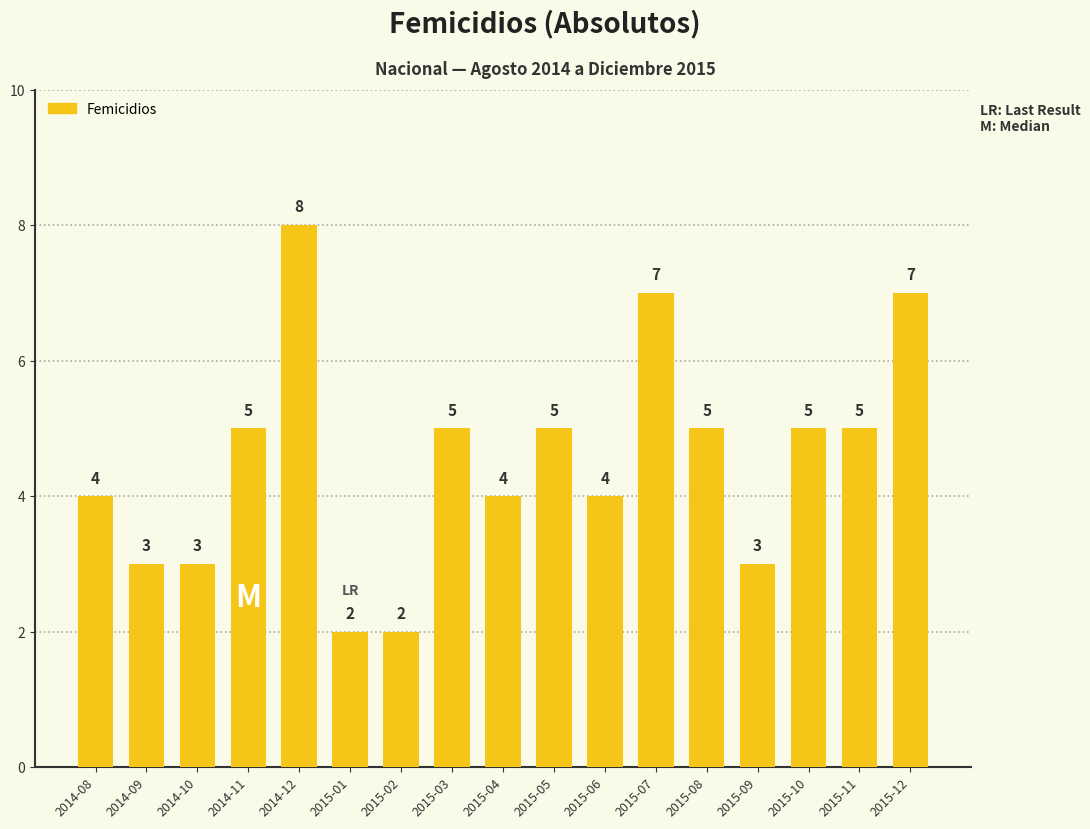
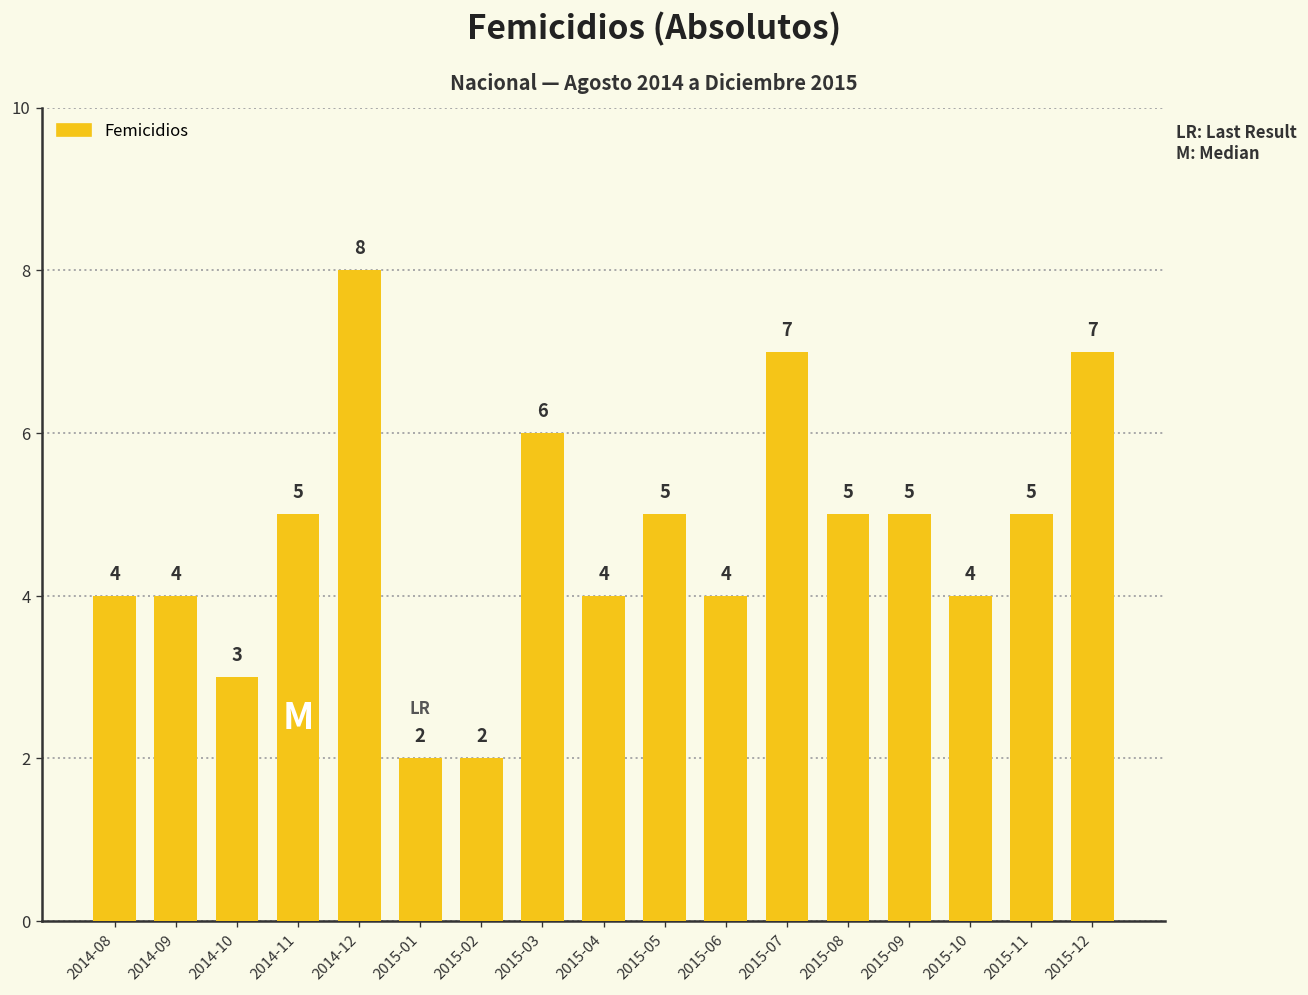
2014-09: 3 -> 4
2015-03: 5 -> 6
2015-09: 3 -> 5
2015-10: 5 -> 4
